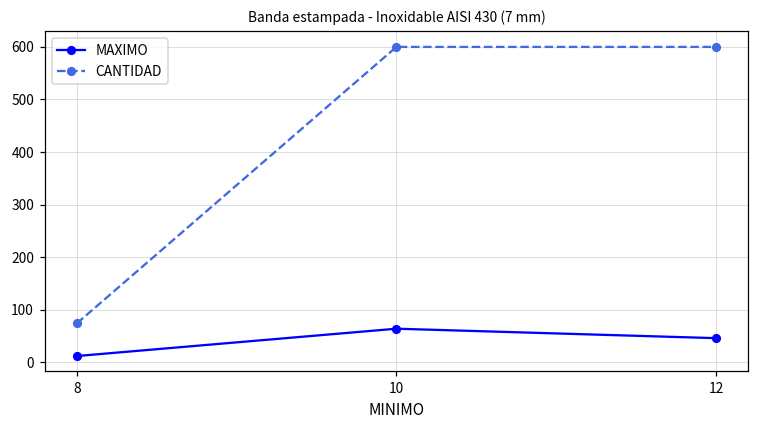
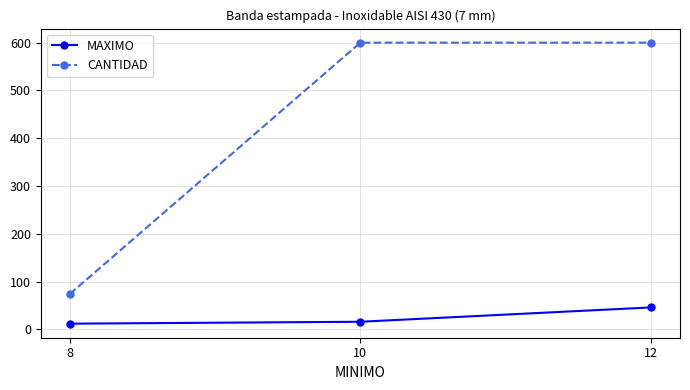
MAXIMO, 10: 60 -> 20
